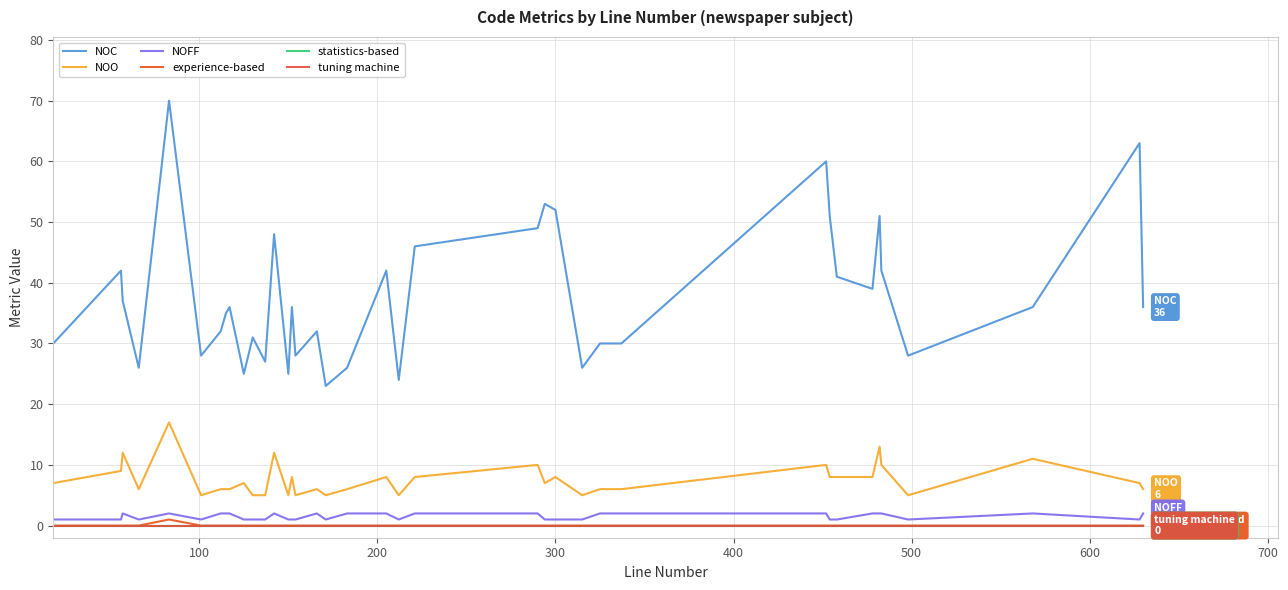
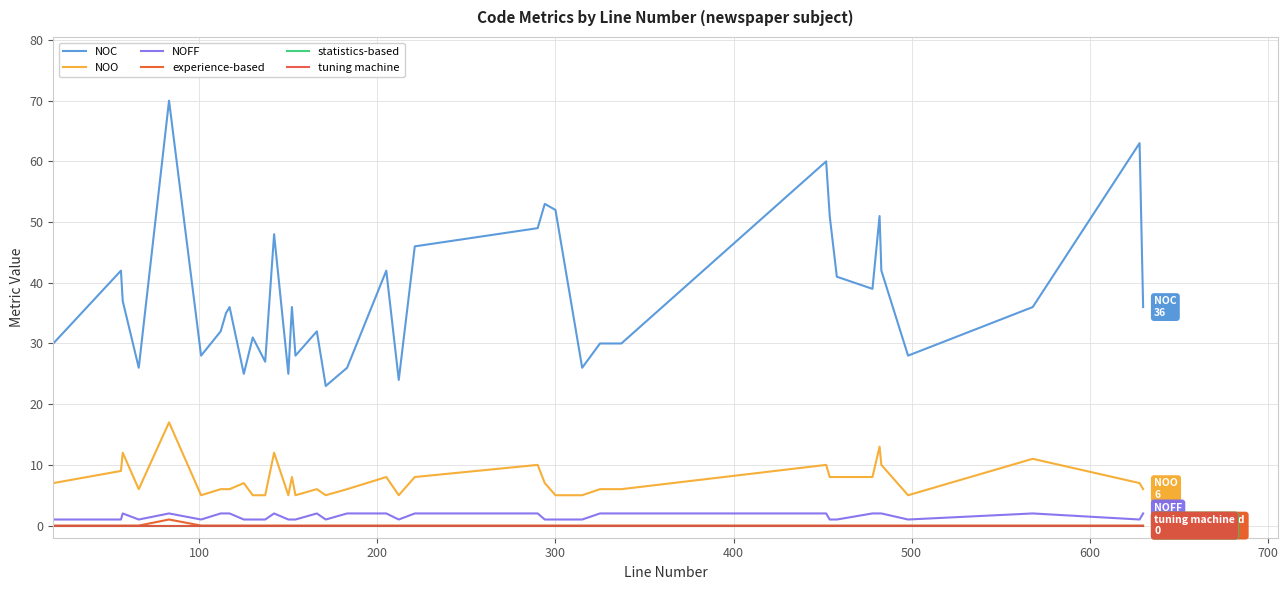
NOO, 300: 8 -> 5
